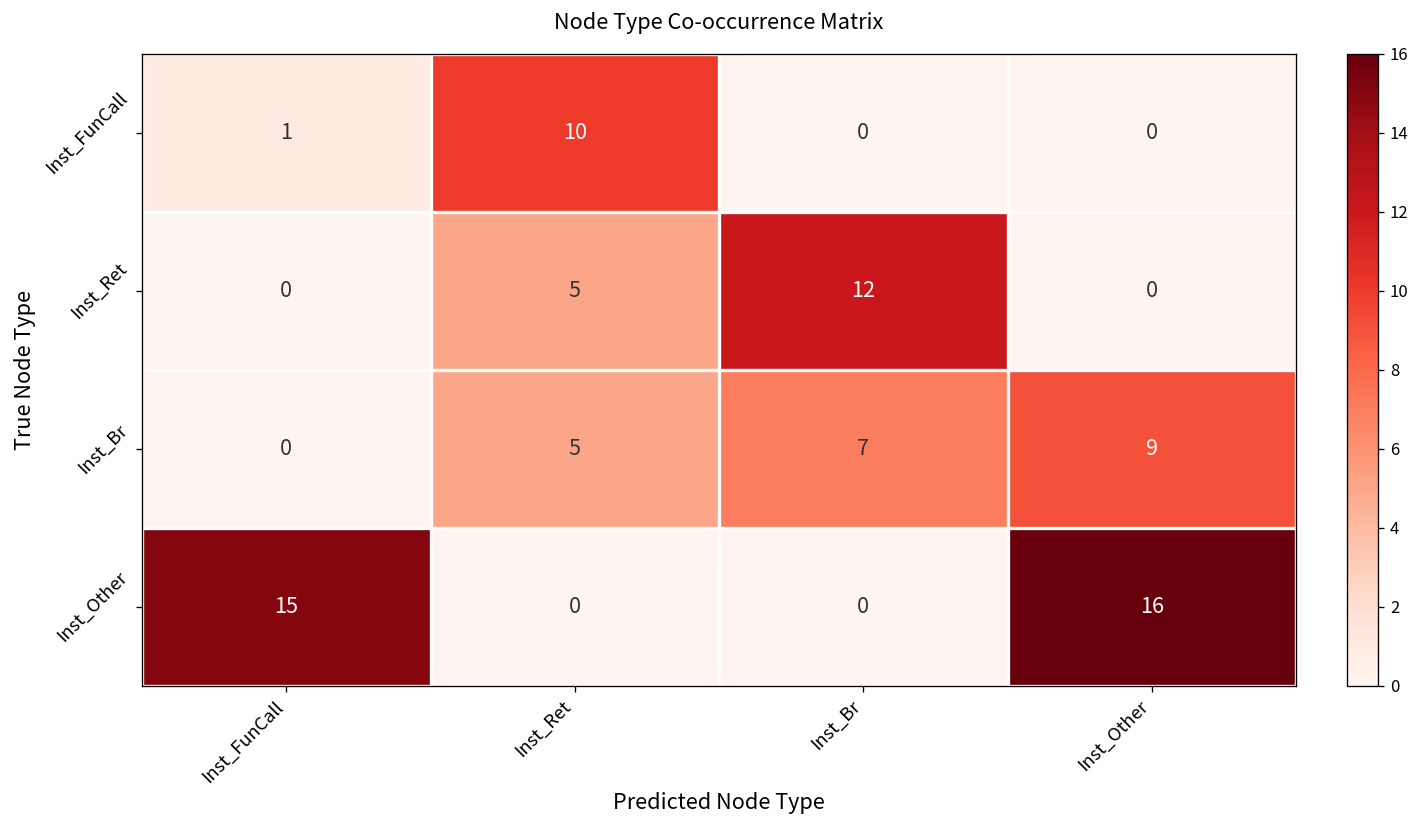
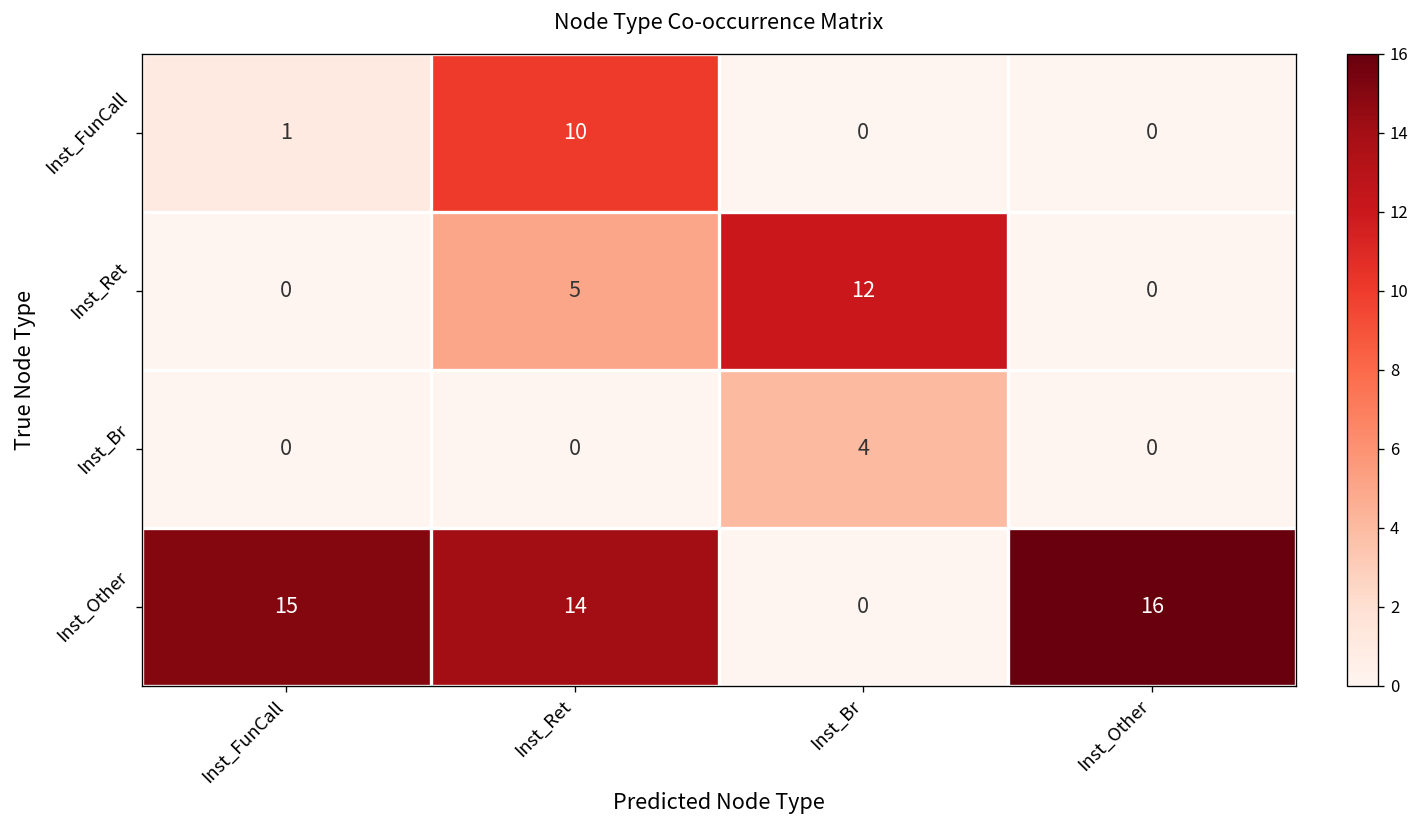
Inst_Br, Inst_Ret: 5 -> 0
Inst_Br, Inst_Br: 7 -> 4
Inst_Br, Inst_Other: 9 -> 0
Inst_Other, Inst_Ret: 0 -> 14
